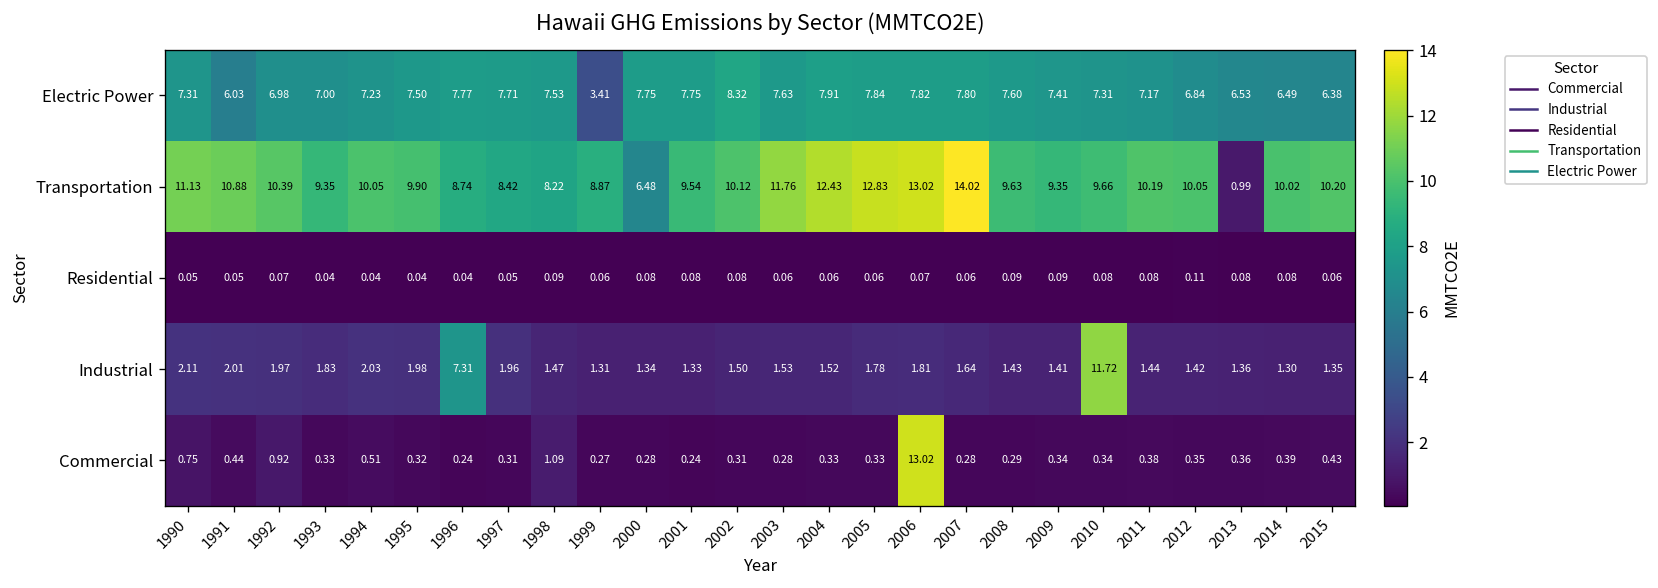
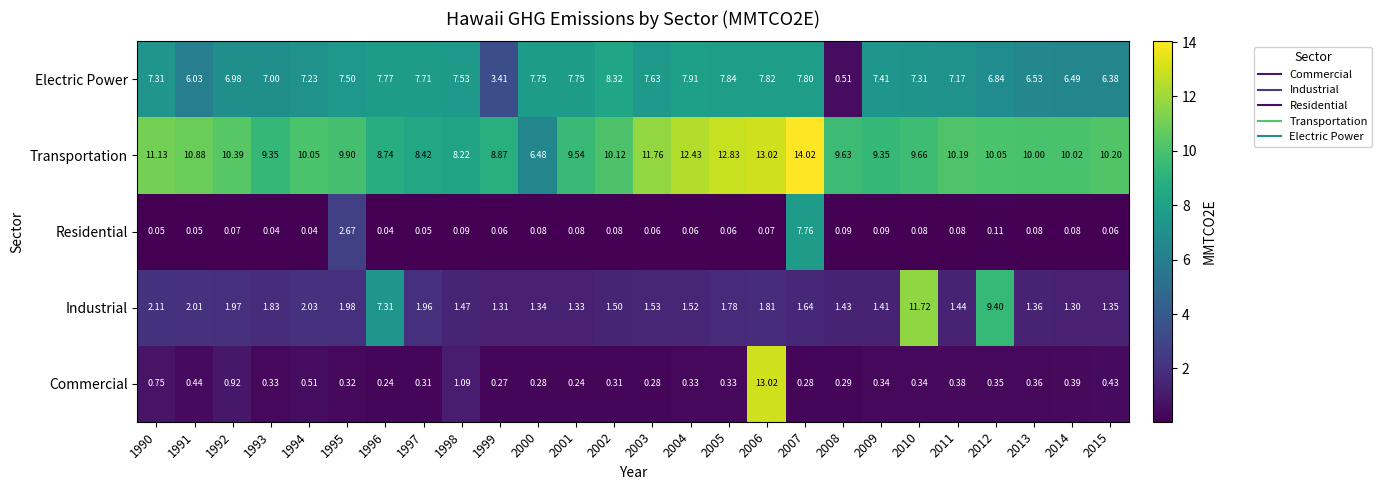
Electric Power, 2008: 7.60 -> 0.51
Transportation, 2013: 0.99 -> 10.00
Residential, 1995: 0.04 -> 2.67
Residential, 2007: 0.06 -> 7.76
Industrial, 2012: 1.42 -> 9.40
